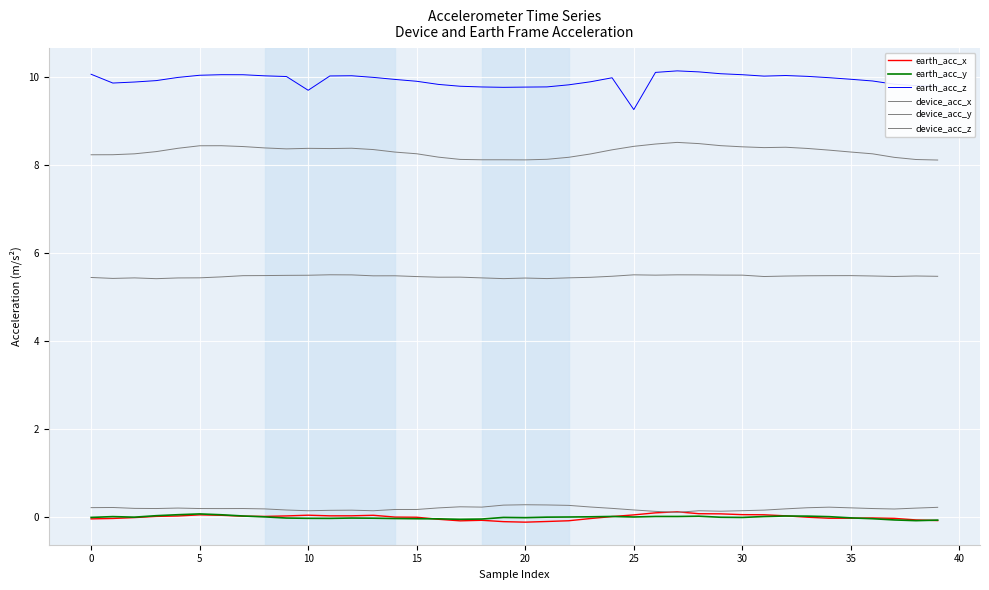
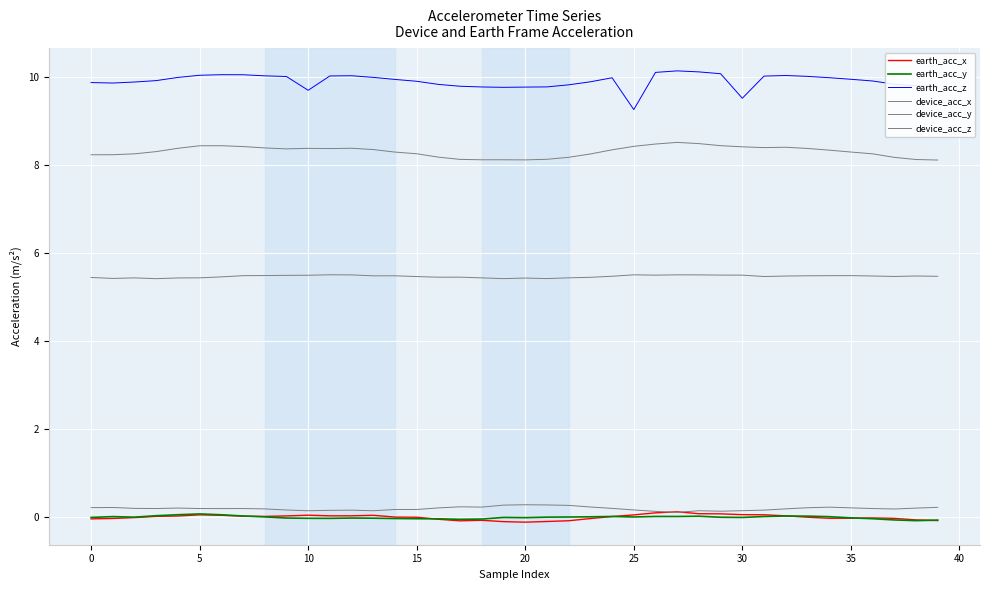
earth_acc_z, 0: 10.1 -> 9.9
earth_acc_z, 30: 10.1 -> 9.5
